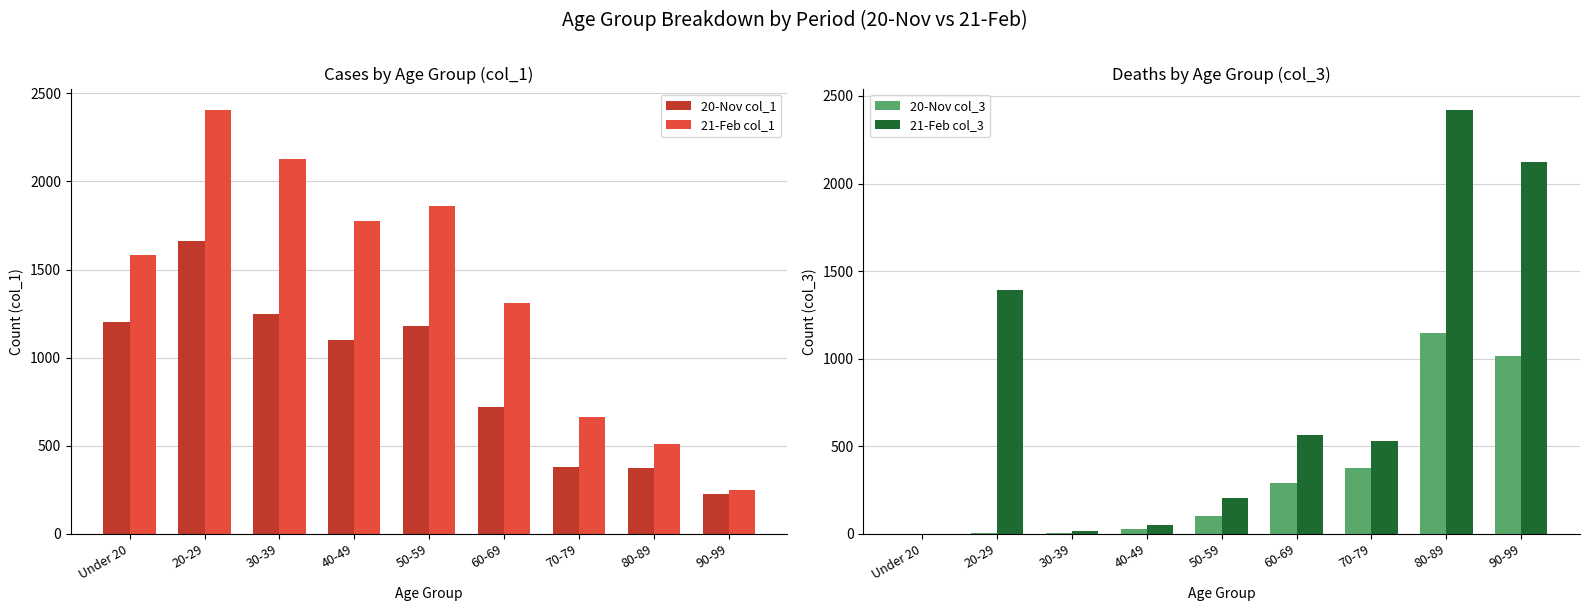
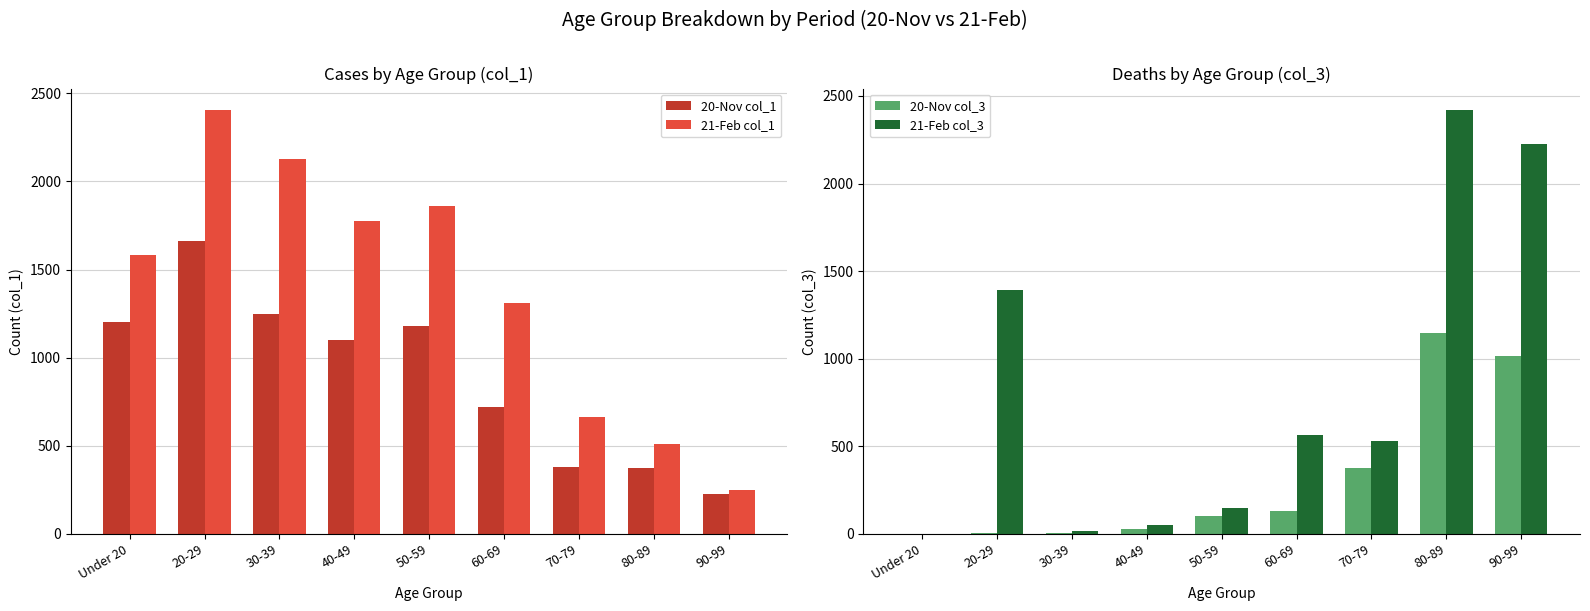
Deaths by Age Group (col_3), 21-Feb col_3, 50-59: 210 -> 150
Deaths by Age Group (col_3), 20-Nov col_3, 60-69: 290 -> 130
Deaths by Age Group (col_3), 21-Feb col_3, 90-99: 2120 -> 2220
